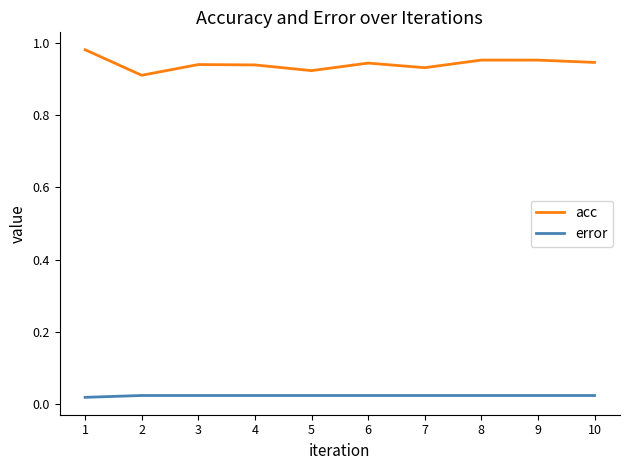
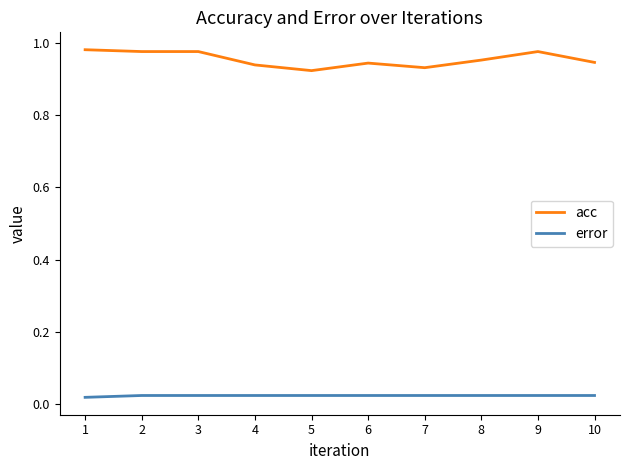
acc, 2: 0.91 -> 0.98
acc, 3: 0.94 -> 0.98
acc, 9: 0.95 -> 0.98
